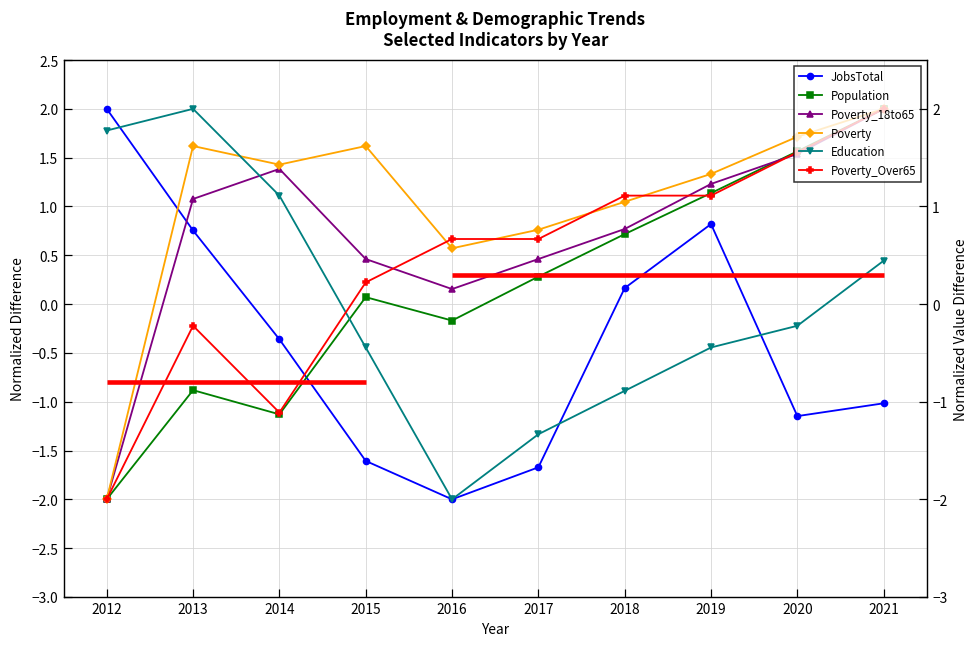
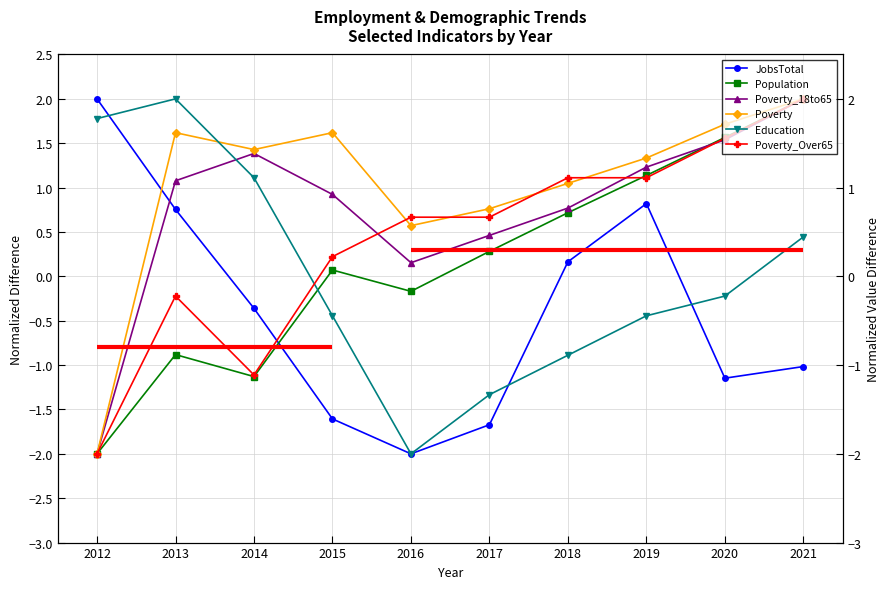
Poverty_18to65, 2015: 0.5 -> 0.9
